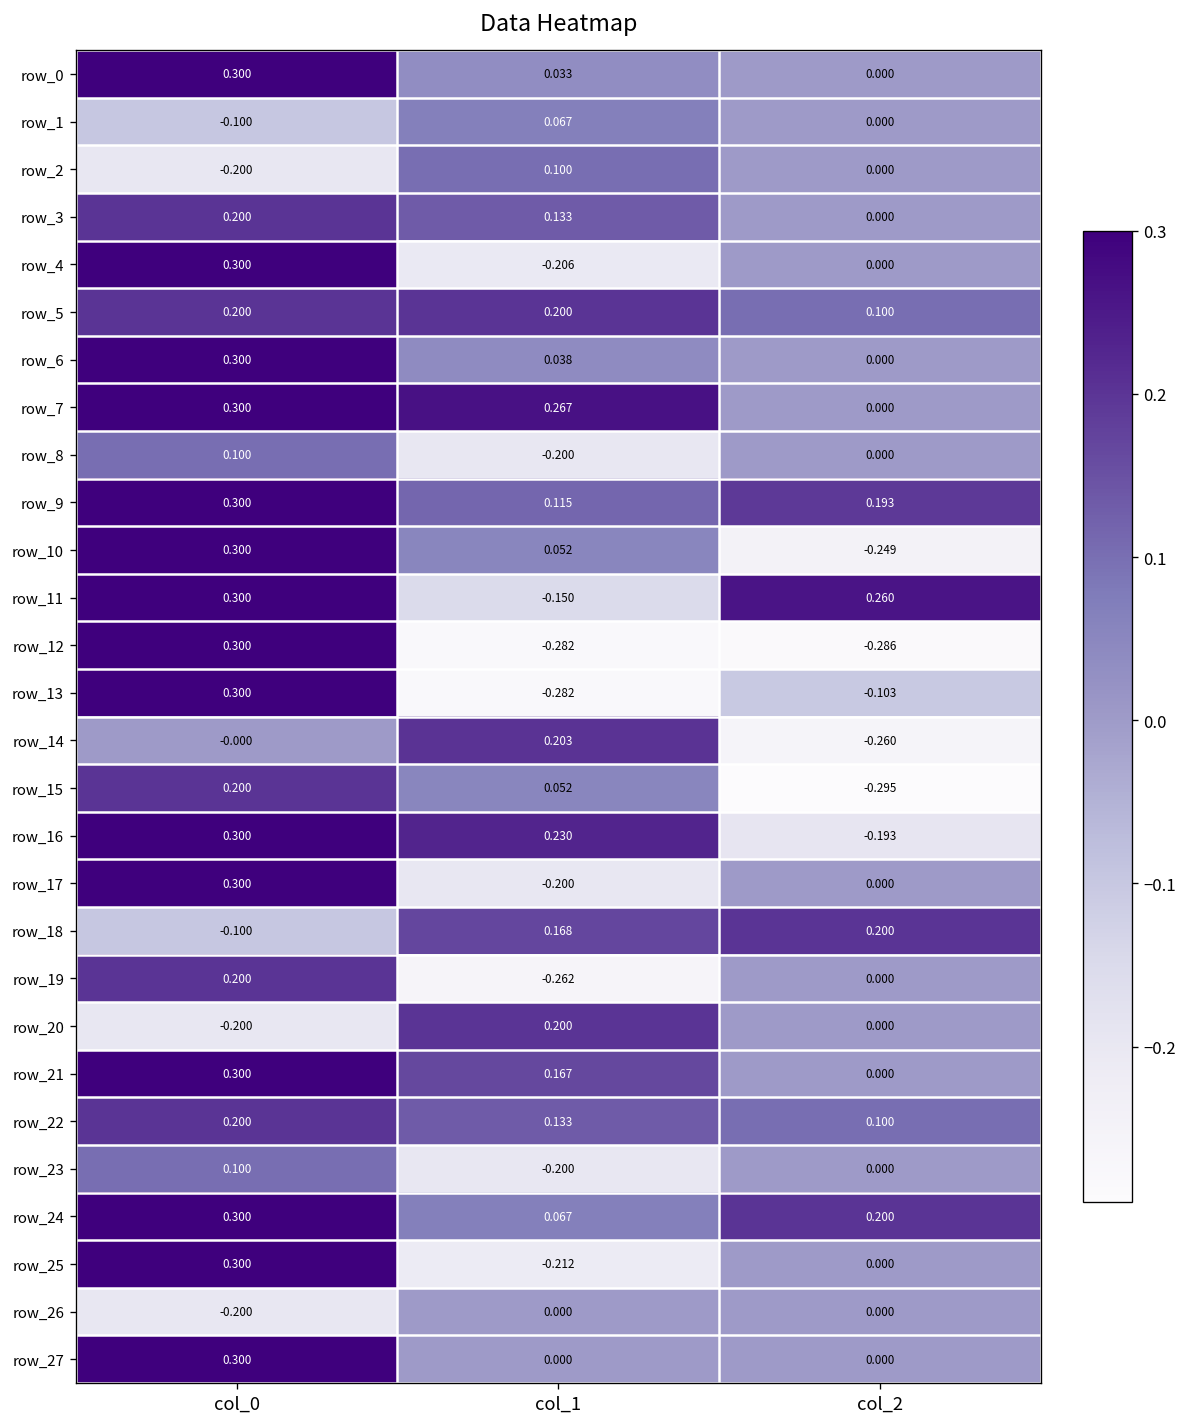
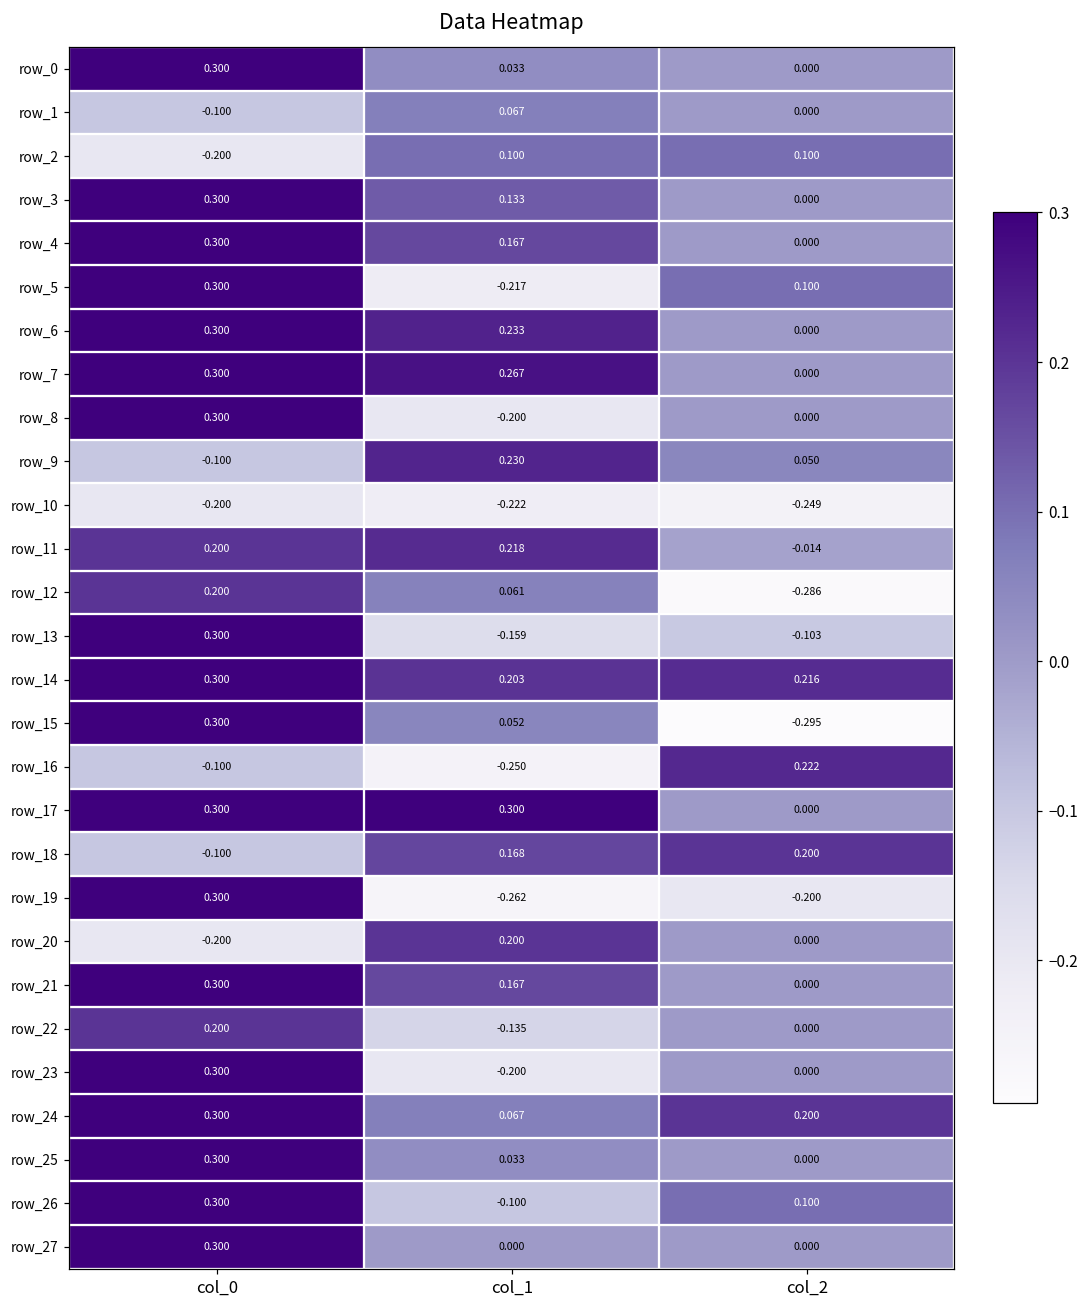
row_2, col_2: 0.000 -> 0.100
row_3, col_0: 0.200 -> 0.300
row_4, col_1: -0.206 -> 0.167
row_5, col_0: 0.200 -> 0.300
row_5, col_1: 0.200 -> -0.217
row_6, col_1: 0.038 -> 0.233
row_8, col_0: 0.100 -> 0.300
row_9, col_0: 0.300 -> -0.100
row_9, col_1: 0.115 -> 0.230
row_9, col_2: 0.193 -> 0.050
row_10, col_0: 0.300 -> -0.200
row_10, col_1: 0.052 -> -0.222
row_11, col_0: 0.300 -> 0.200
row_11, col_1: -0.150 -> 0.218
row_11, col_2: 0.260 -> -0.014
row_12, col_0: 0.300 -> 0.200
row_12, col_1: -0.282 -> 0.061
row_13, col_1: -0.282 -> -0.159
row_14, col_0: -0.000 -> 0.300
row_14, col_2: -0.260 -> 0.216
row_15, col_0: 0.200 -> 0.300
row_16, col_0: 0.300 -> -0.100
row_16, col_1: 0.230 -> -0.250
row_16, col_2: -0.193 -> 0.222
row_17, col_1: -0.200 -> 0.300
row_19, col_0: 0.200 -> 0.300
row_19, col_2: 0.000 -> -0.200
row_22, col_1: 0.133 -> -0.135
row_22, col_2: 0.100 -> 0.000
row_23, col_0: 0.100 -> 0.300
row_25, col_1: -0.212 -> 0.033
row_26, col_0: -0.200 -> 0.300
row_26, col_1: 0.000 -> -0.100
row_26, col_2: 0.000 -> 0.100
